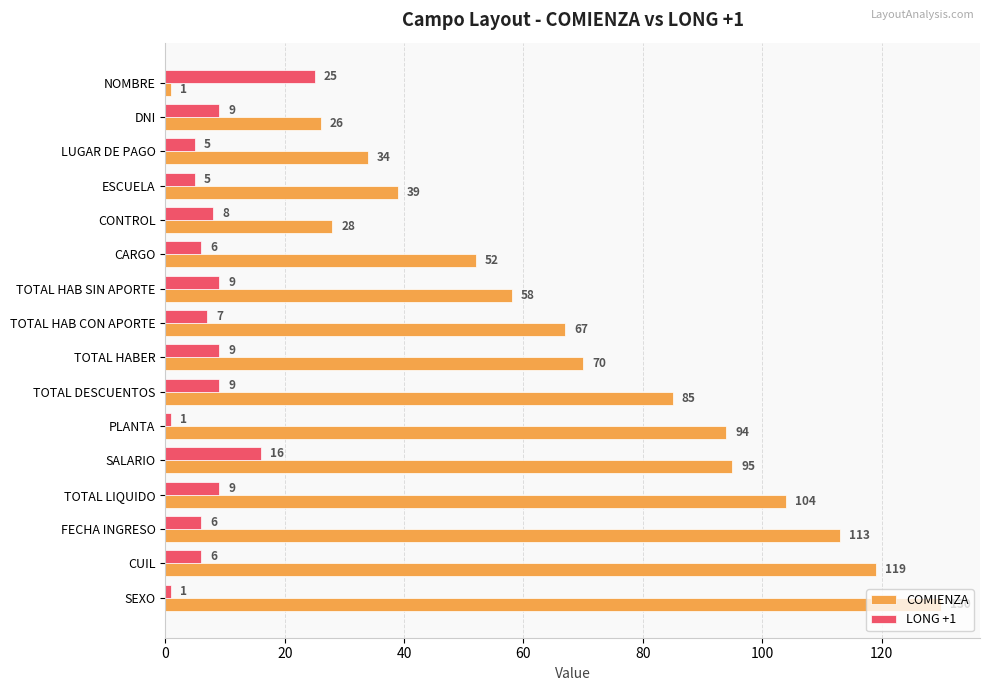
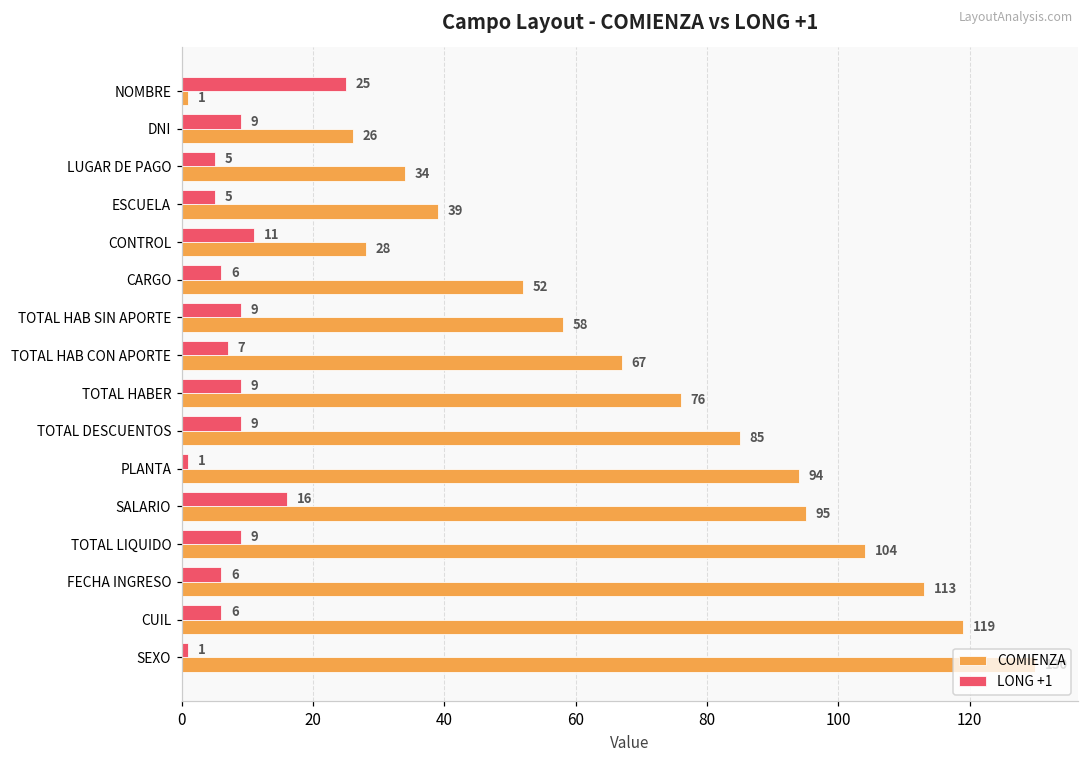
LONG +1, CONTROL: 8 -> 11
COMIENZA, TOTAL HABER: 70 -> 76
